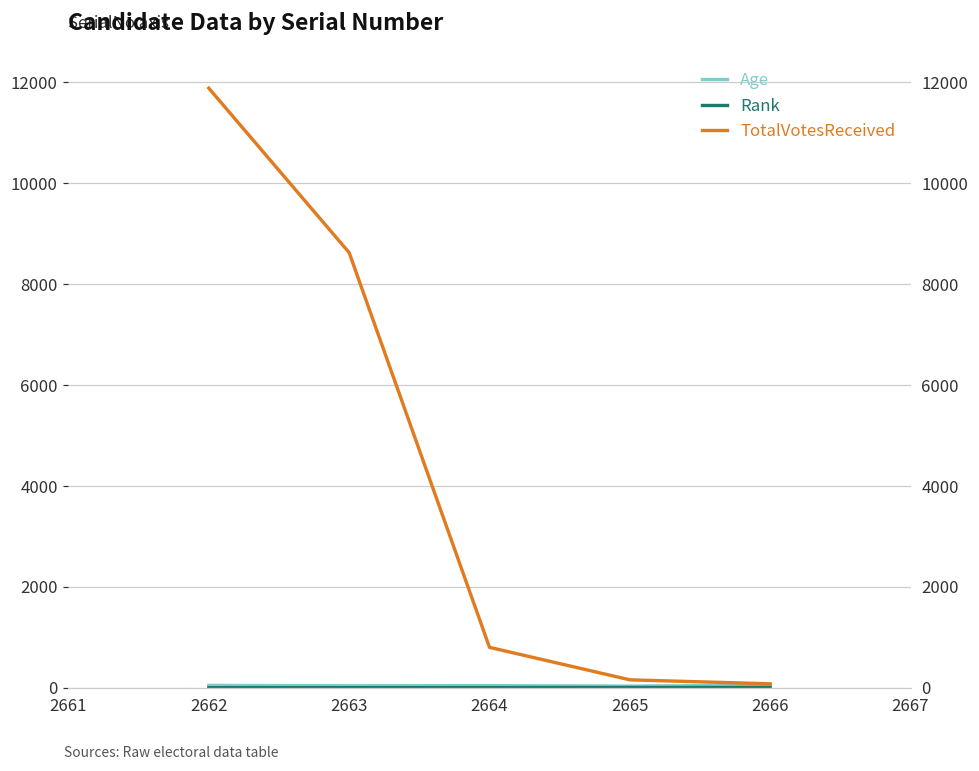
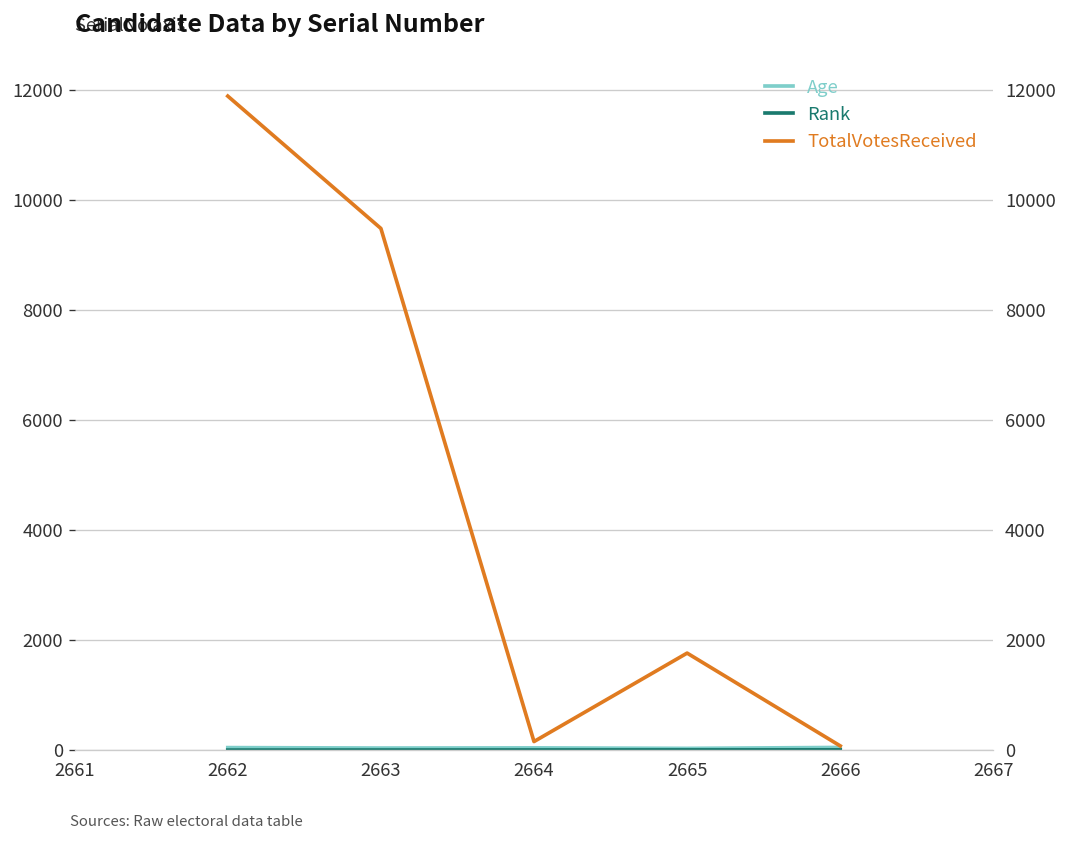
TotalVotesReceived, 2663: 8600 -> 9500
TotalVotesReceived, 2664: 800 -> 200
TotalVotesReceived, 2665: 200 -> 1800
